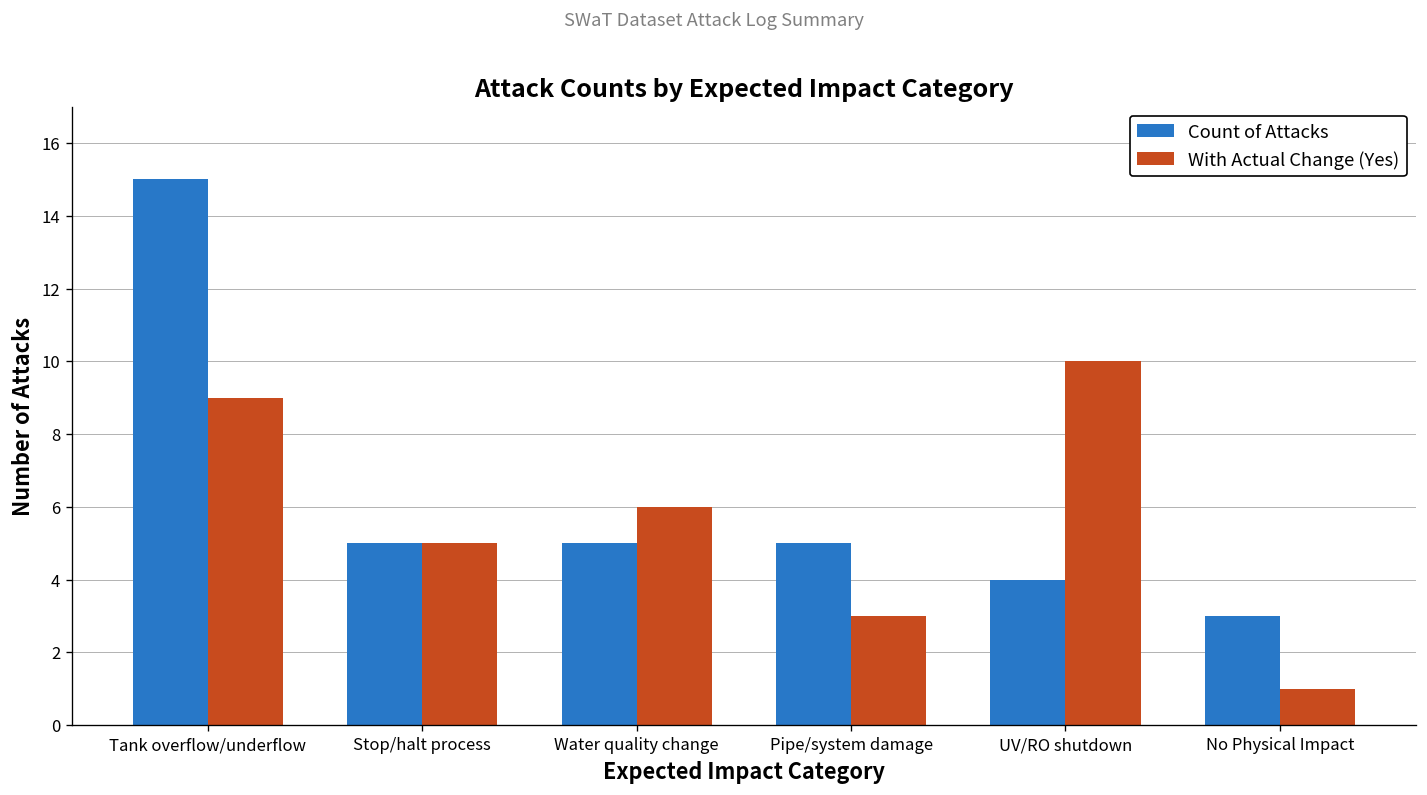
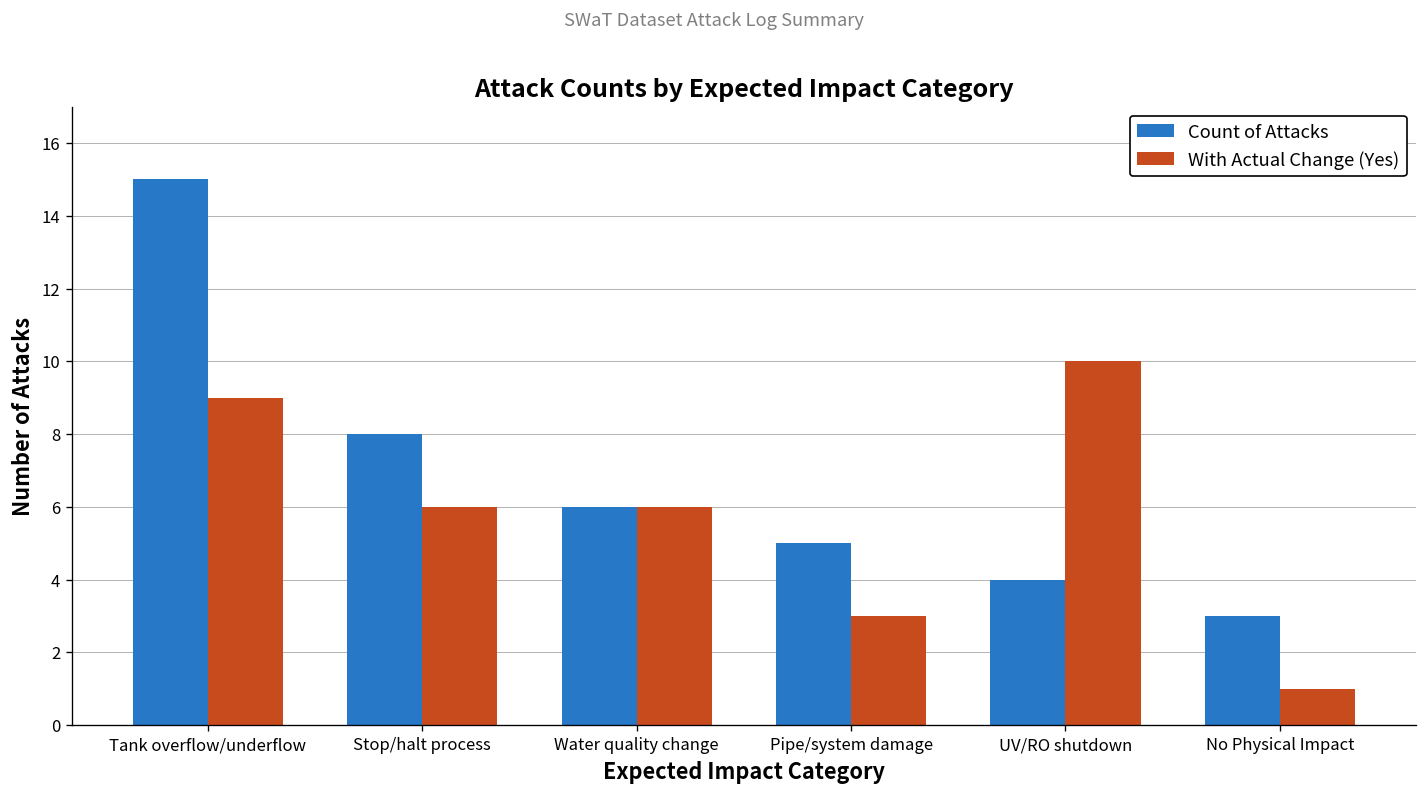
Count of Attacks, Stop/halt process: 5 -> 8
With Actual Change (Yes), Stop/halt process: 5 -> 6
Count of Attacks, Water quality change: 5 -> 6
